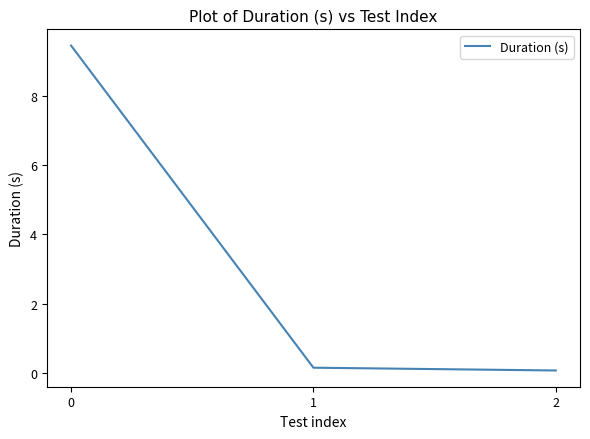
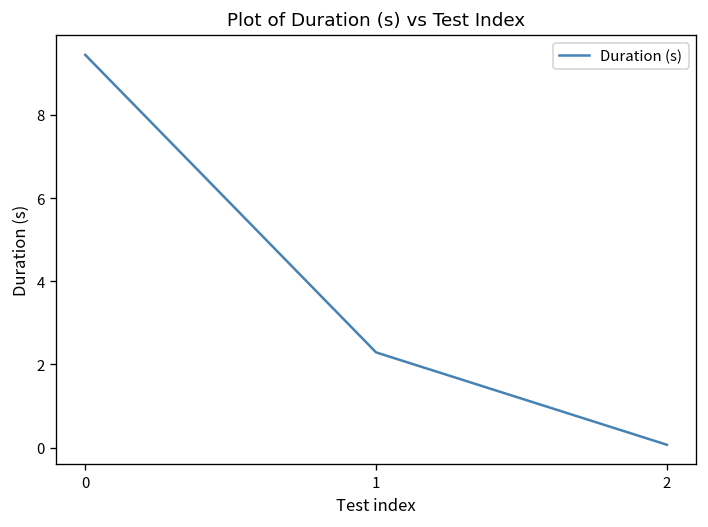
1: 0.2 -> 2.3
